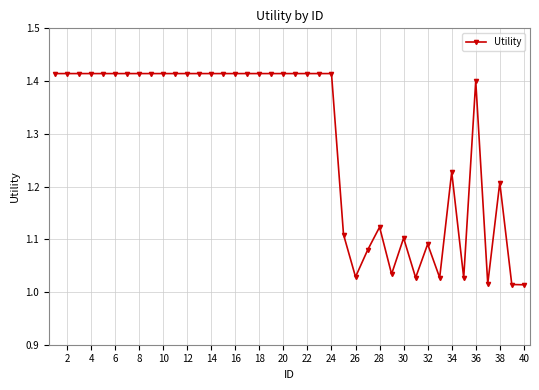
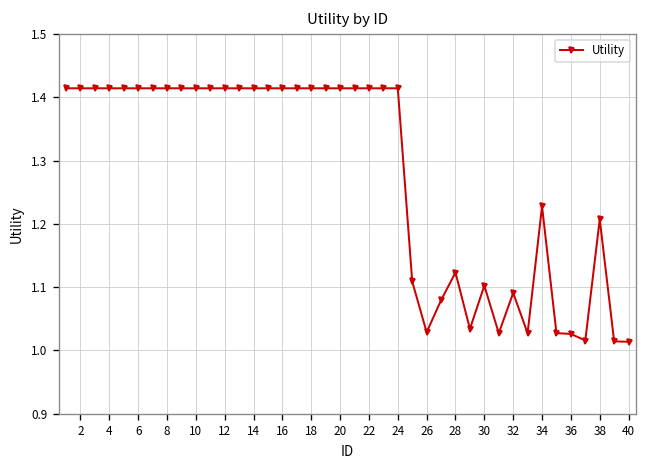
36: 1.40 -> 1.03
